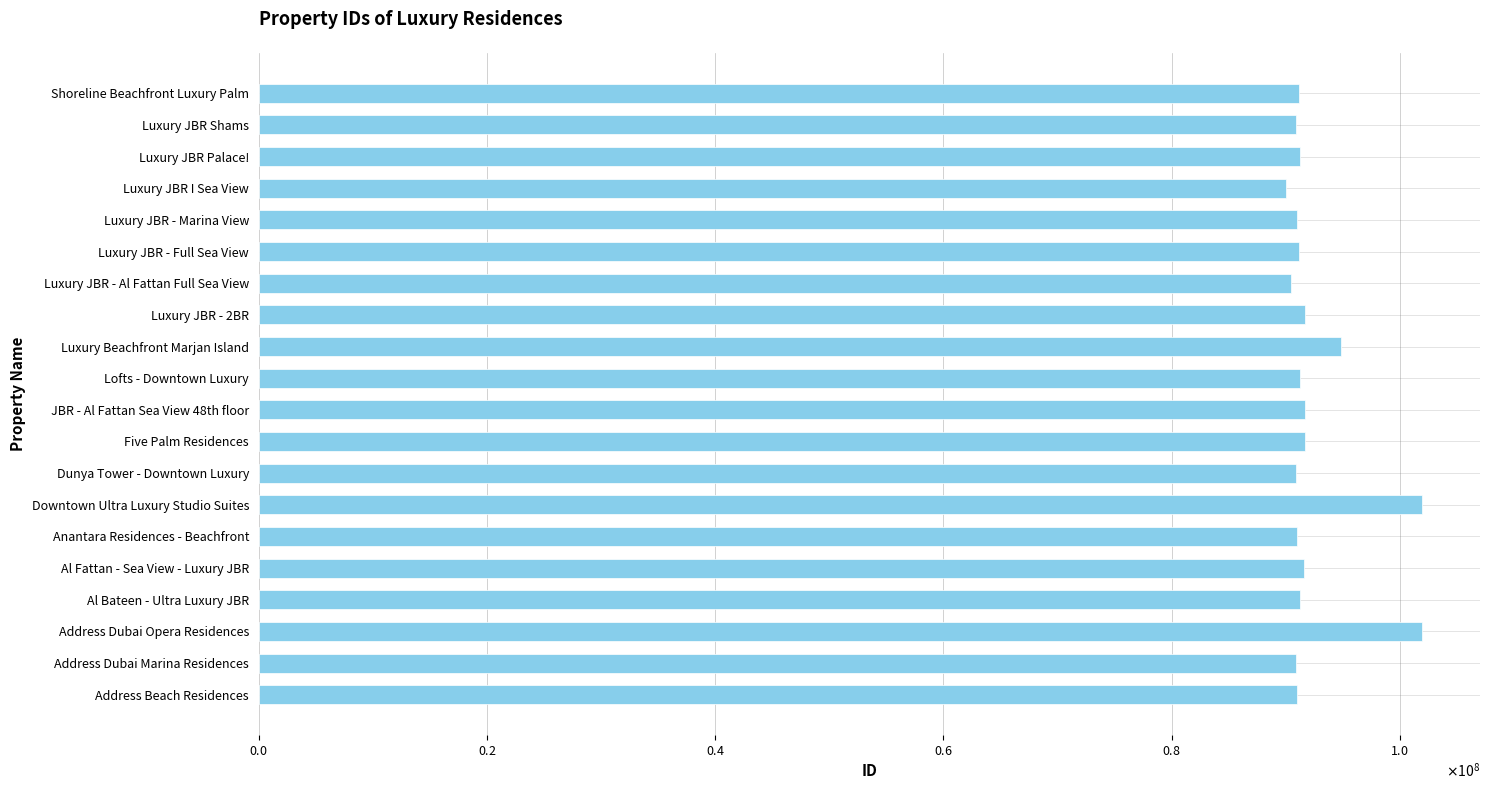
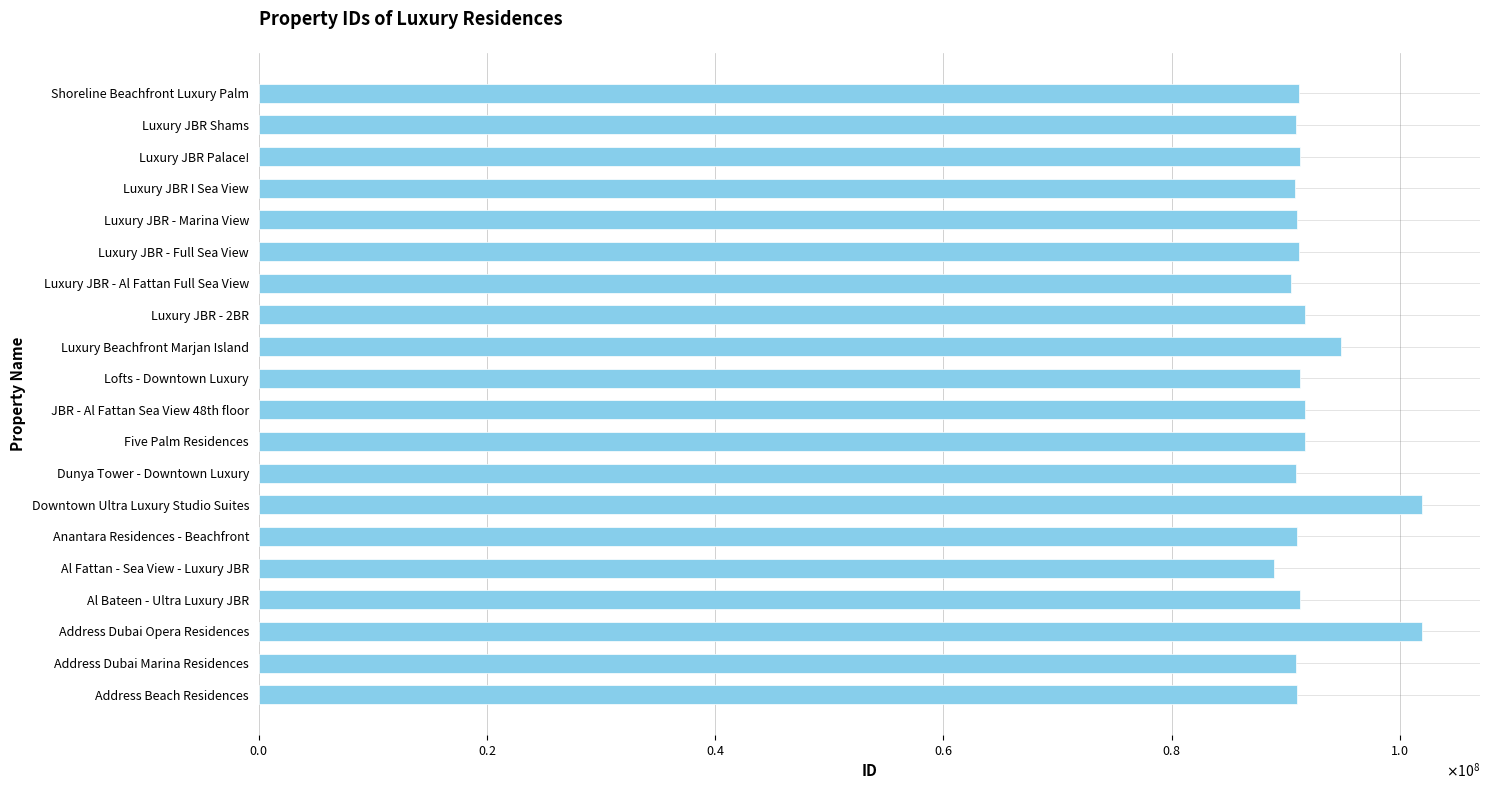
Luxury JBR I Sea View: 90000000 -> 90800000
Al Fattan - Sea View - Luxury JBR: 91600000 -> 89000000
